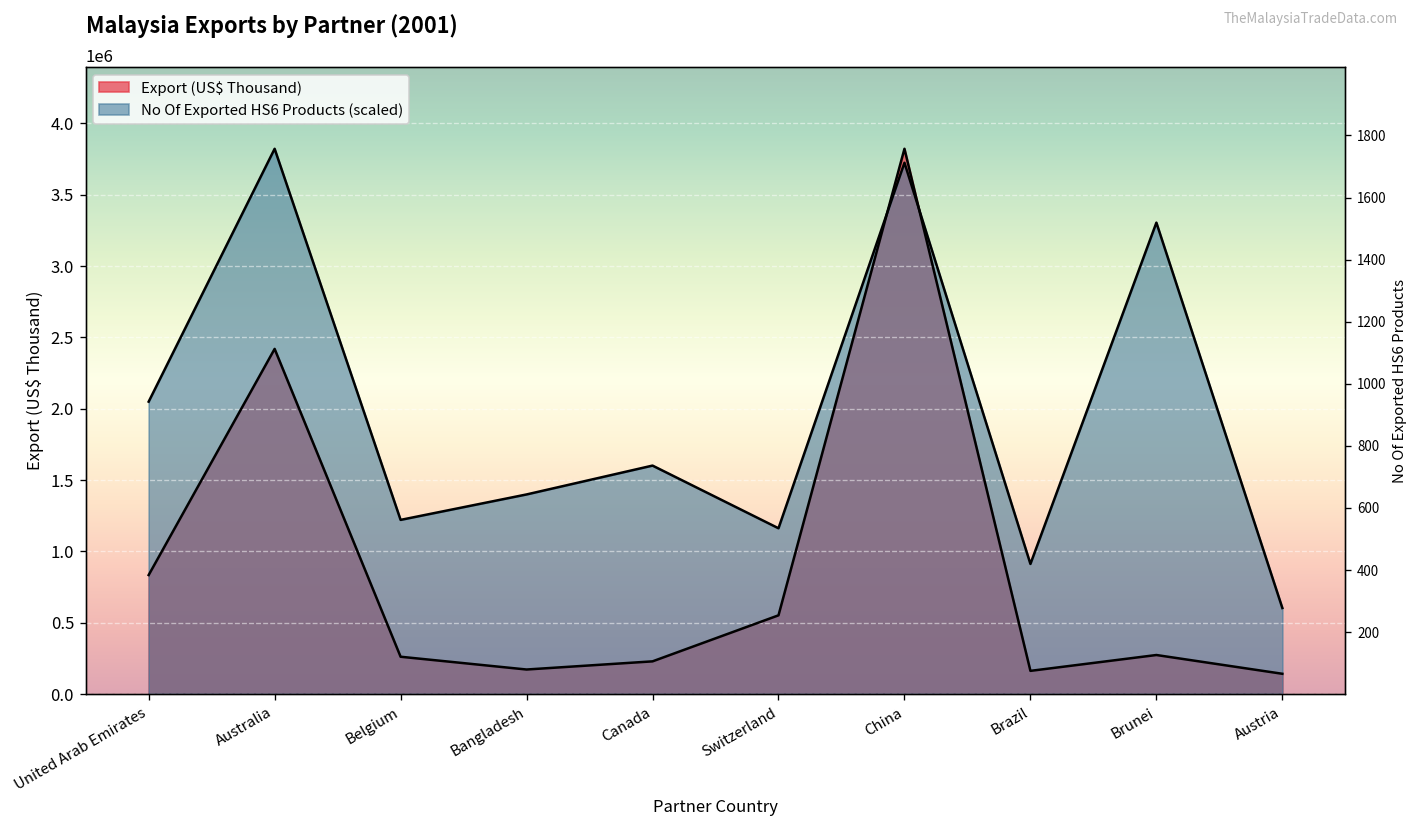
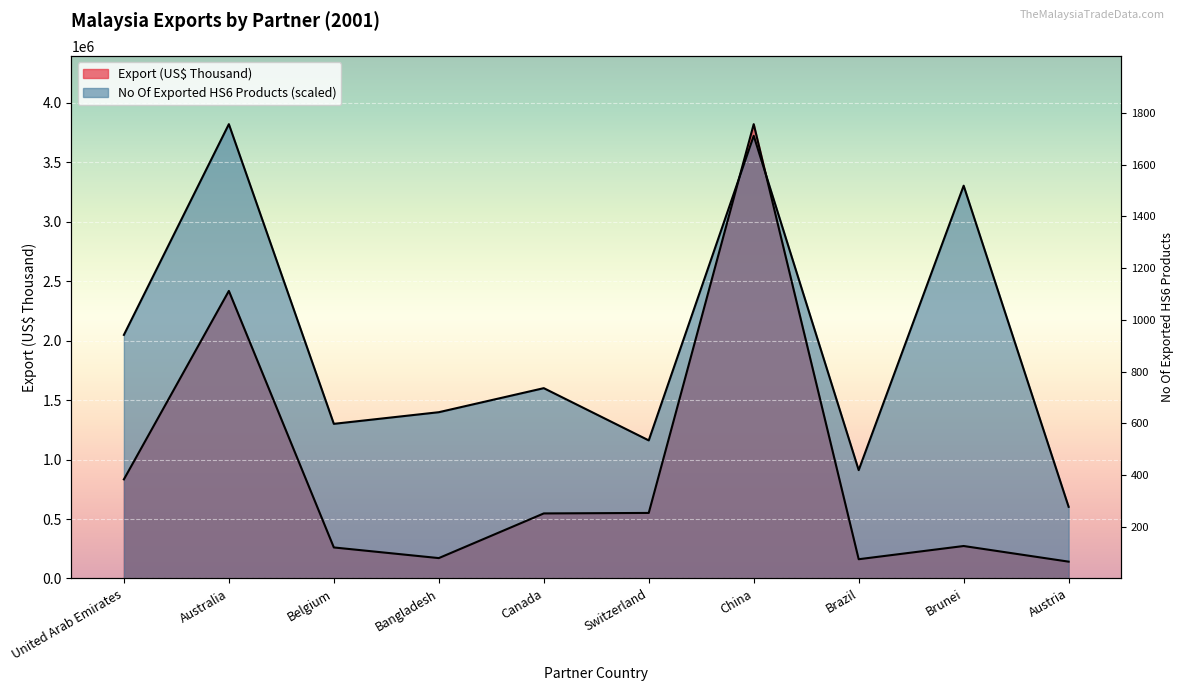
No Of Exported HS6 Products (scaled), Belgium: 1220000 -> 1300000
Export (US$ Thousand), Canada: 230000 -> 550000
